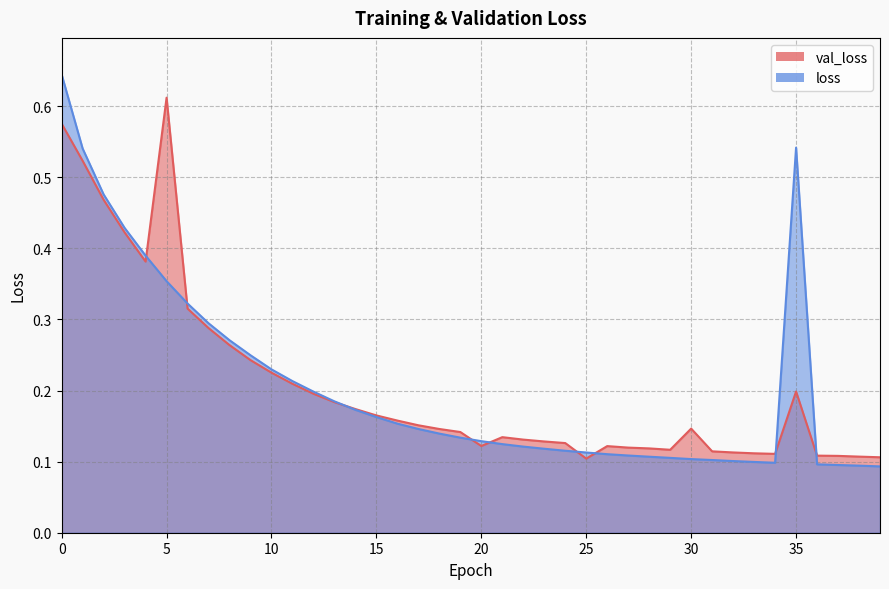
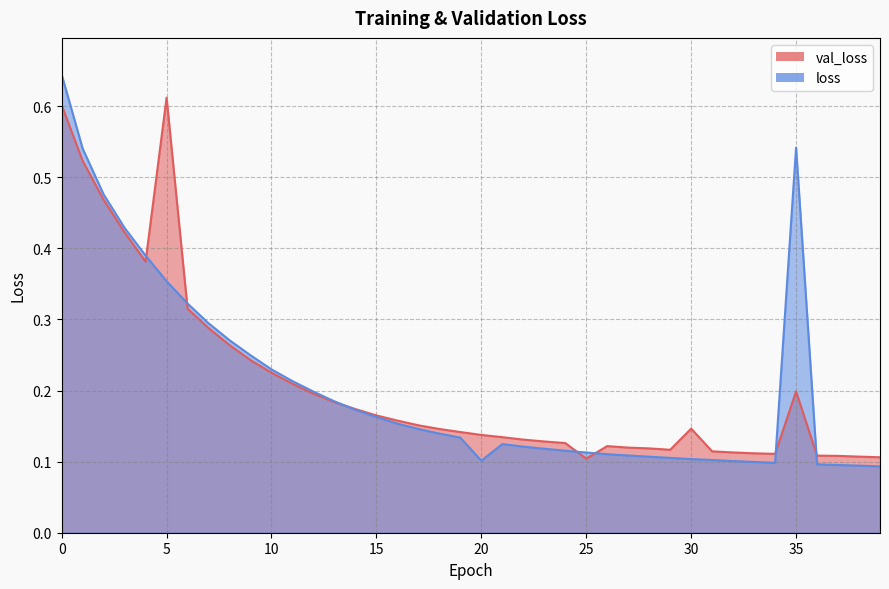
val_loss, 0: 0.58 -> 0.60
val_loss, 20: 0.12 -> 0.14
loss, 20: 0.13 -> 0.10
